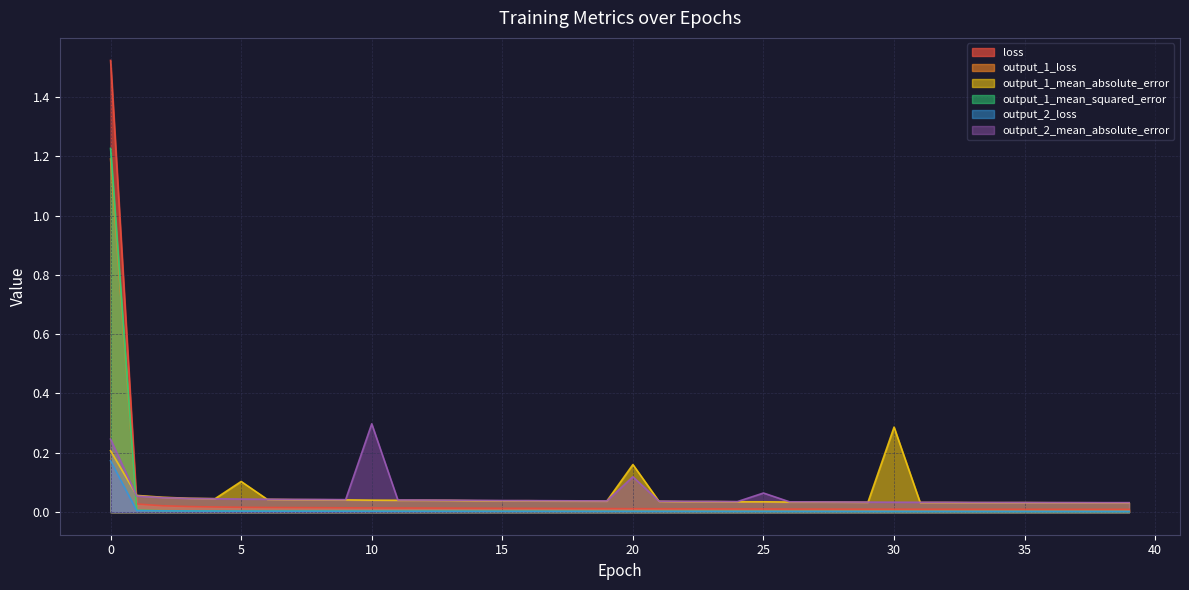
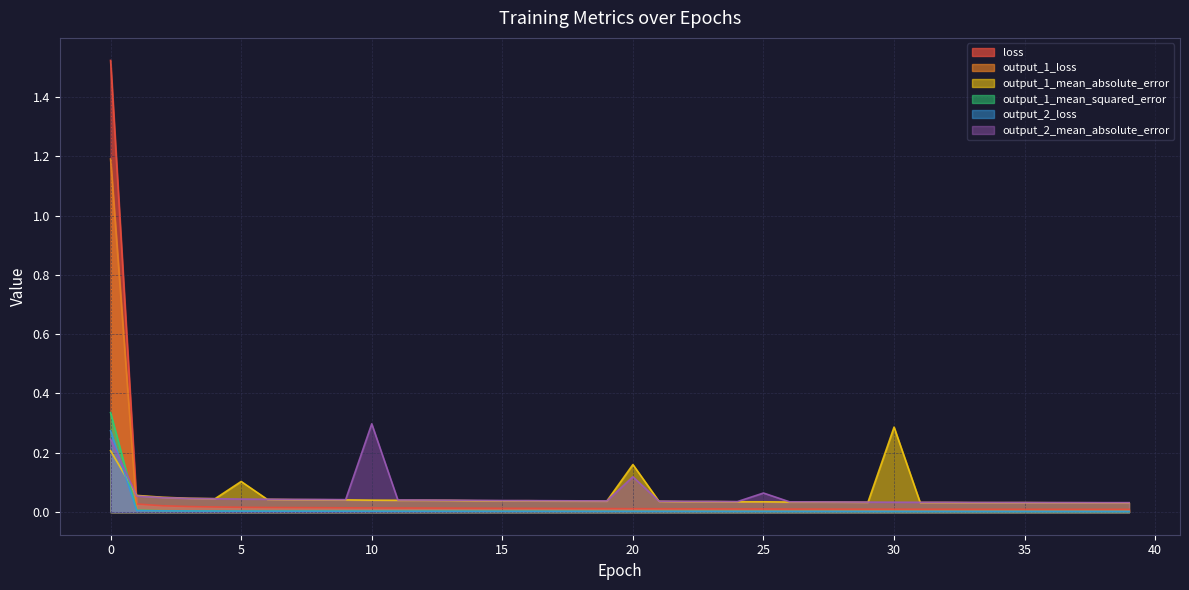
output_1_mean_squared_error, 0: 1.23 -> 0.34
output_2_loss, 0: 0.17 -> 0.27
